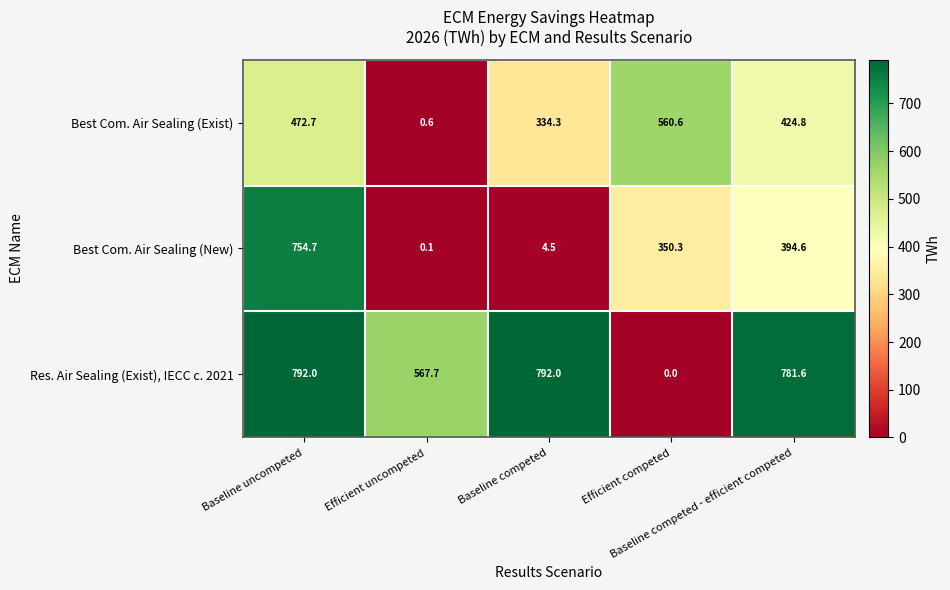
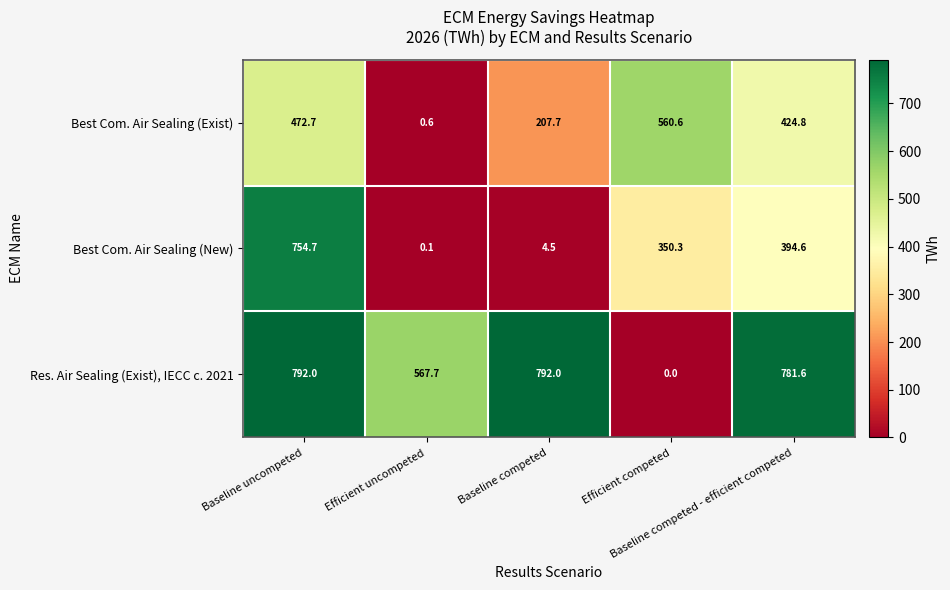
Best Com. Air Sealing (Exist), Baseline competed: 334.3 -> 207.7
